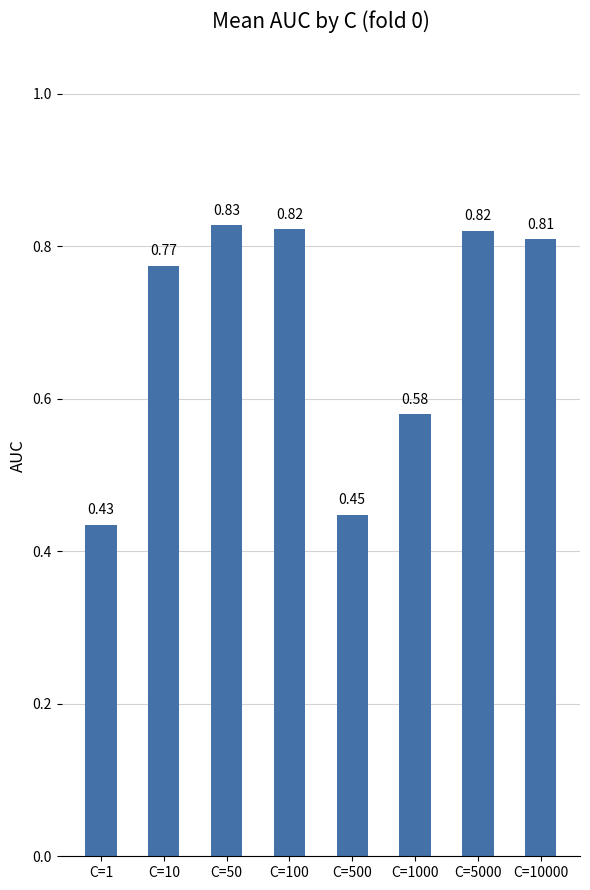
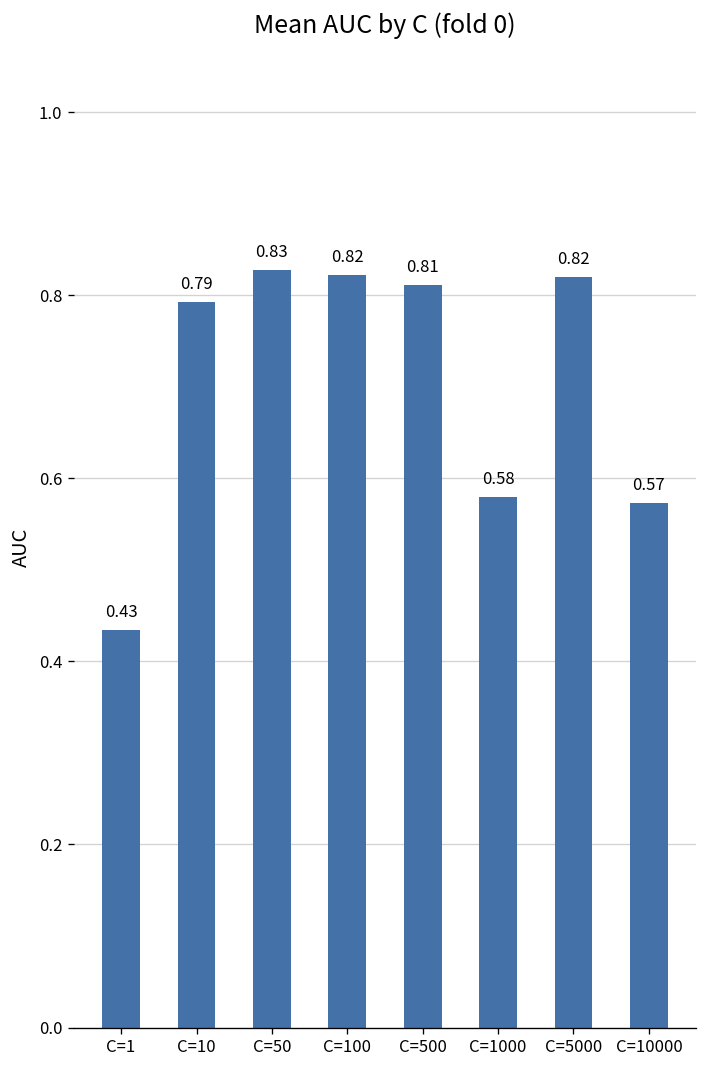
C=10: 0.77 -> 0.79
C=500: 0.45 -> 0.81
C=10000: 0.81 -> 0.57
